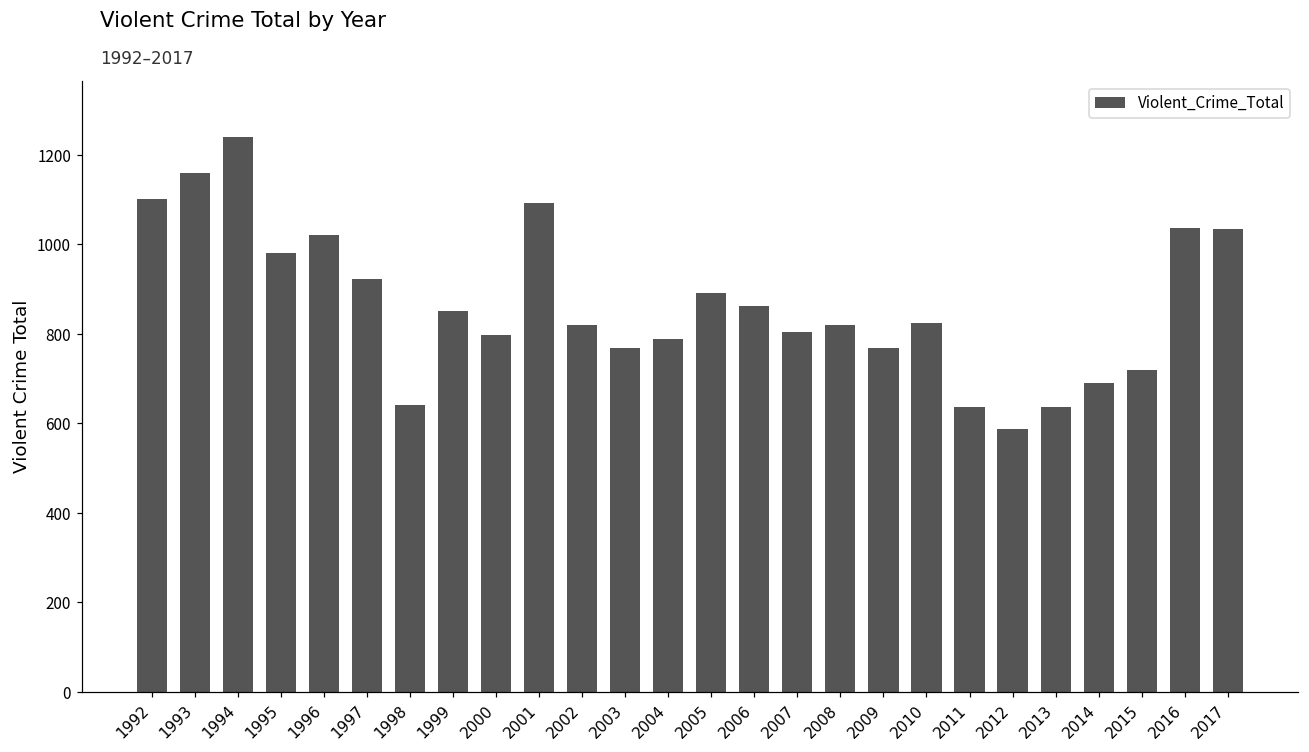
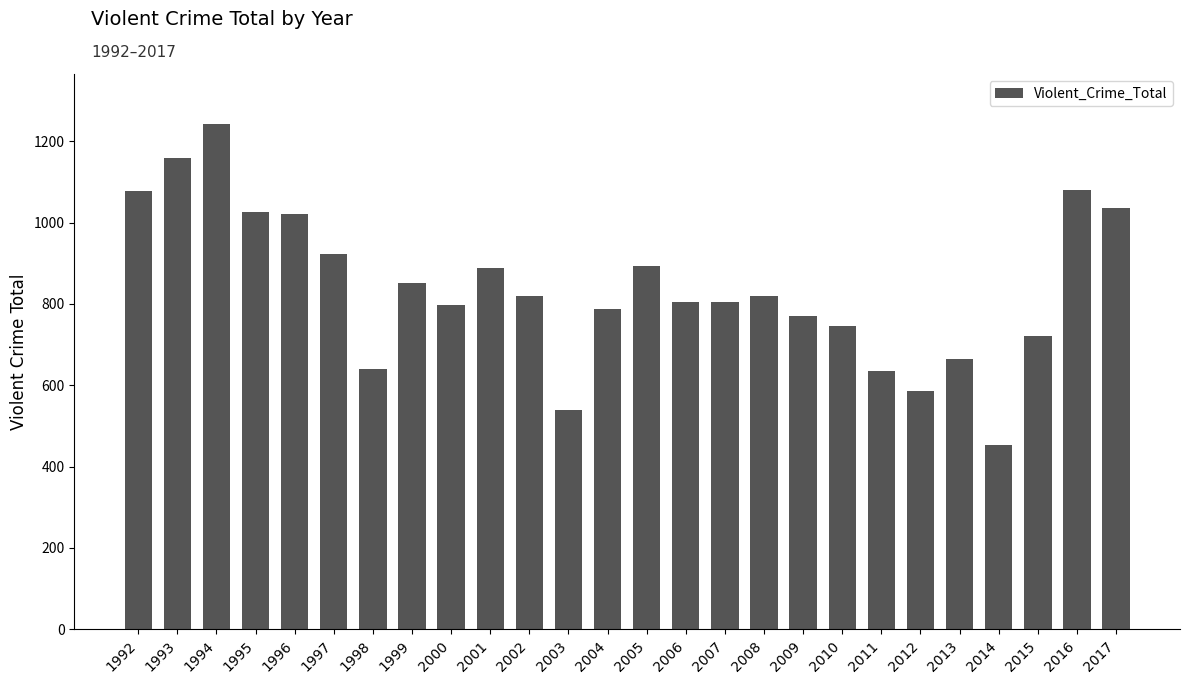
1992: 1100 -> 1080
1995: 980 -> 1030
2001: 1090 -> 890
2003: 770 -> 540
2006: 860 -> 810
2010: 820 -> 750
2013: 640 -> 660
2014: 690 -> 450
2016: 1040 -> 1080
